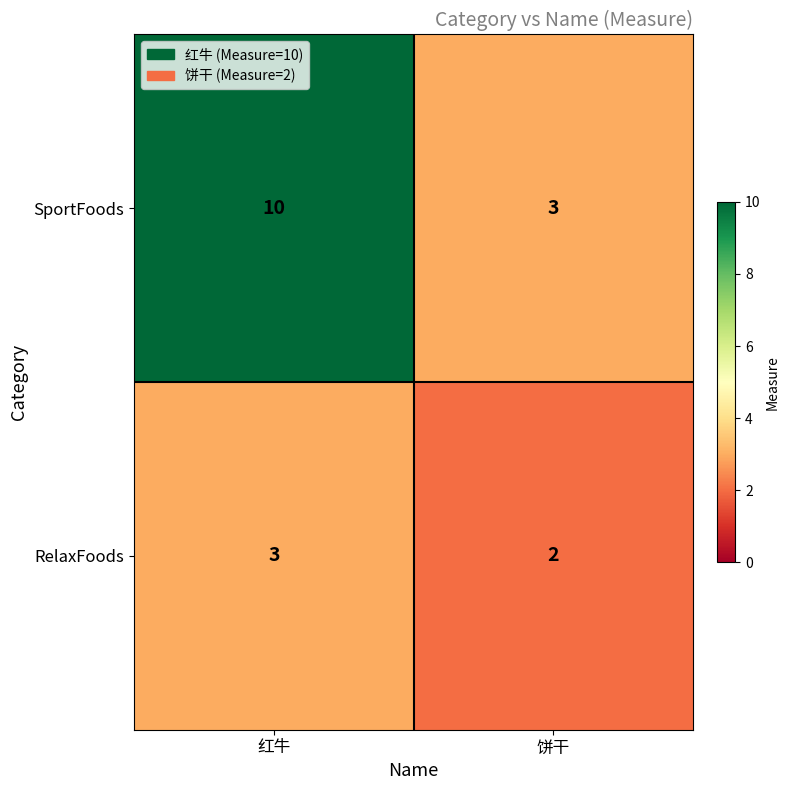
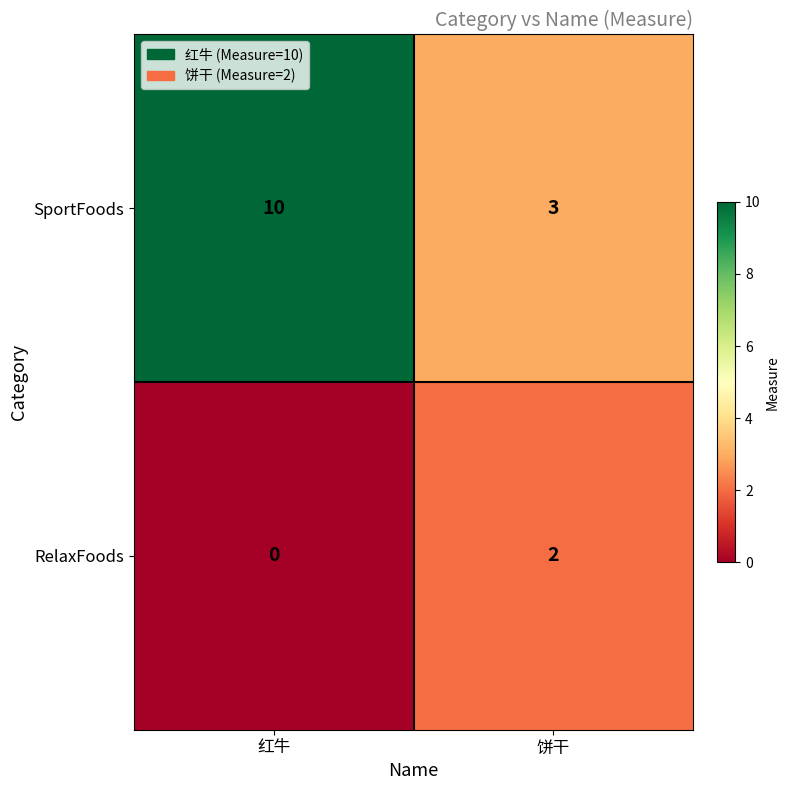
RelaxFoods, 红牛: 3 -> 0
